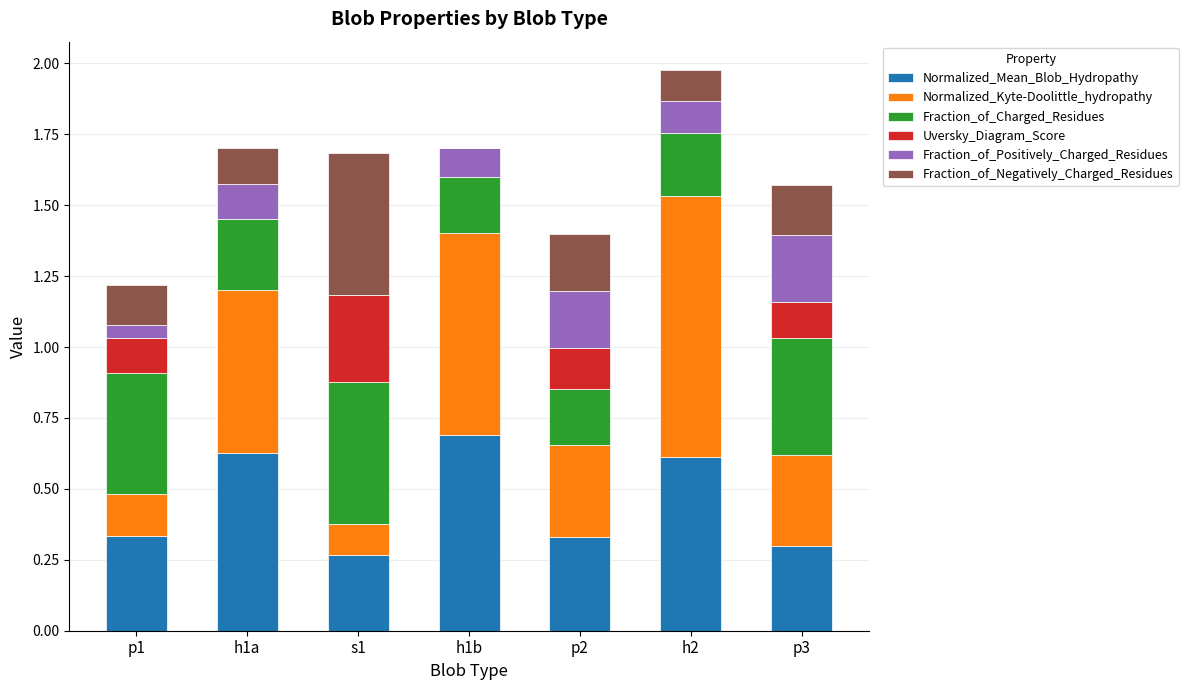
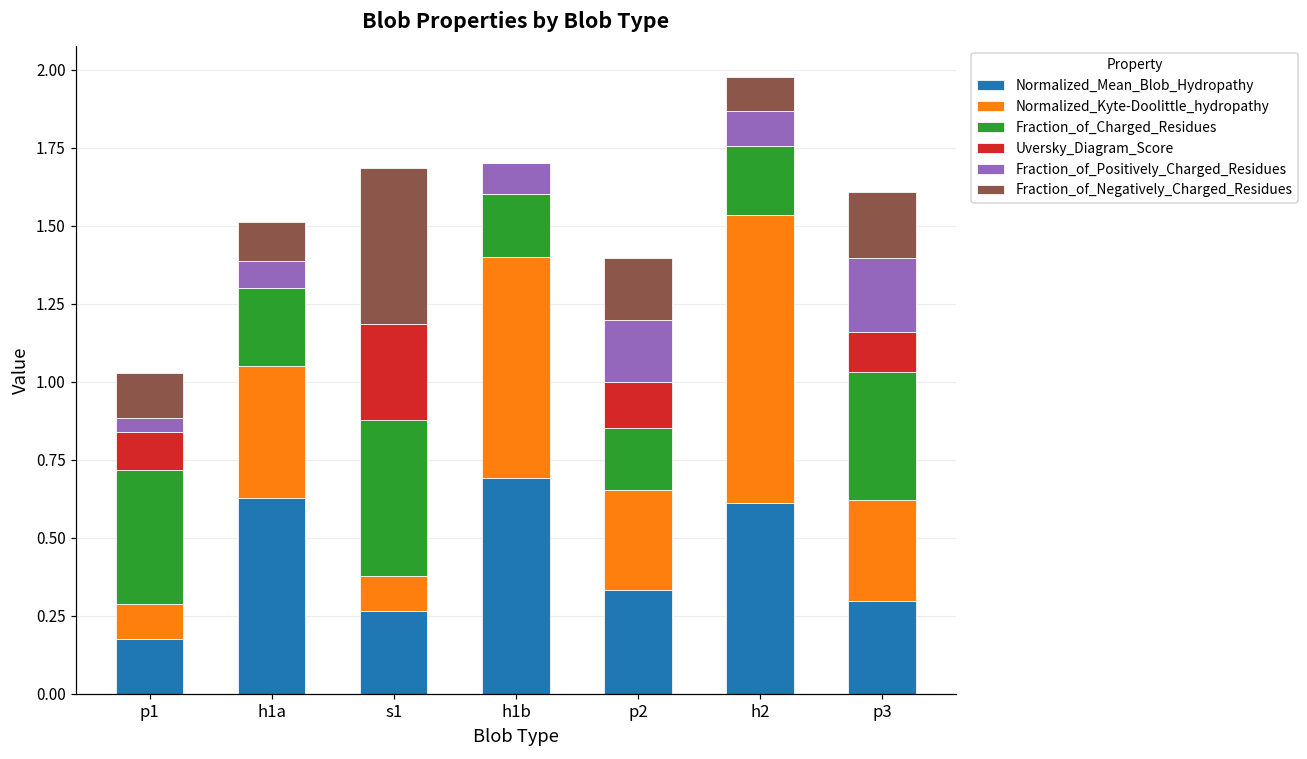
Normalized_Mean_Blob_Hydropathy, p1: 0.33 -> 0.18
Normalized_Kyte-Doolittle_hydropathy, p1: 0.15 -> 0.11
Normalized_Kyte-Doolittle_hydropathy, h1a: 0.57 -> 0.42
Fraction_of_Positively_Charged_Residues, h1a: 0.13 -> 0.09
Fraction_of_Negatively_Charged_Residues, p3: 0.18 -> 0.21
